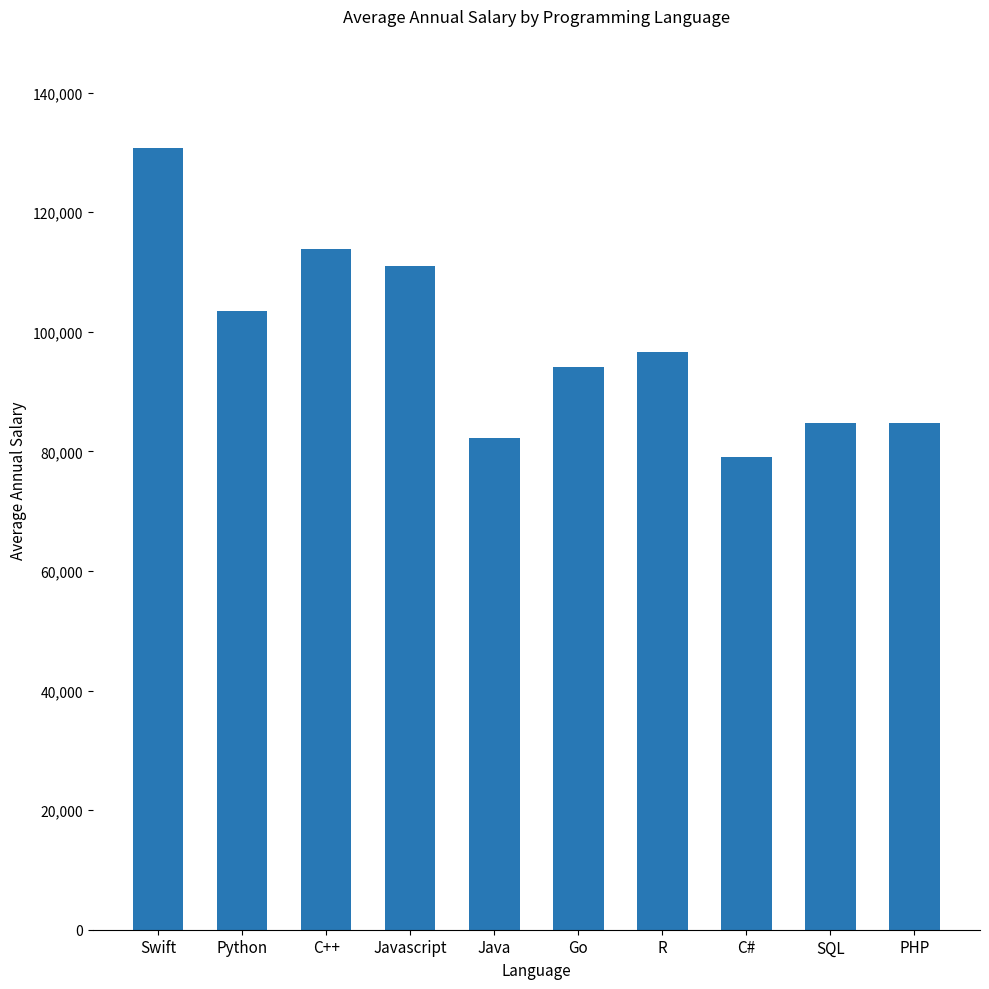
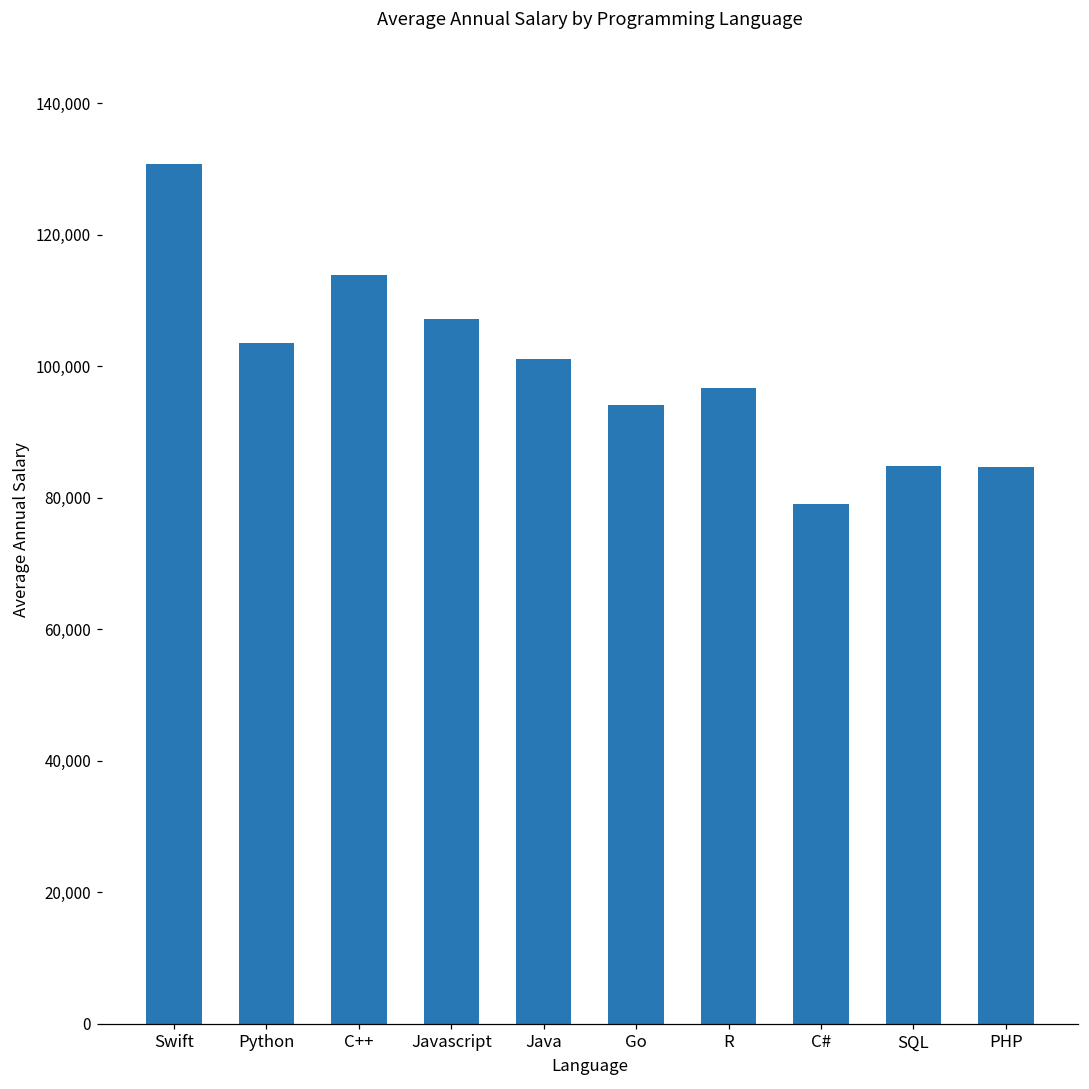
Javascript: 111,000 -> 107,000
Java: 82,000 -> 101,000
